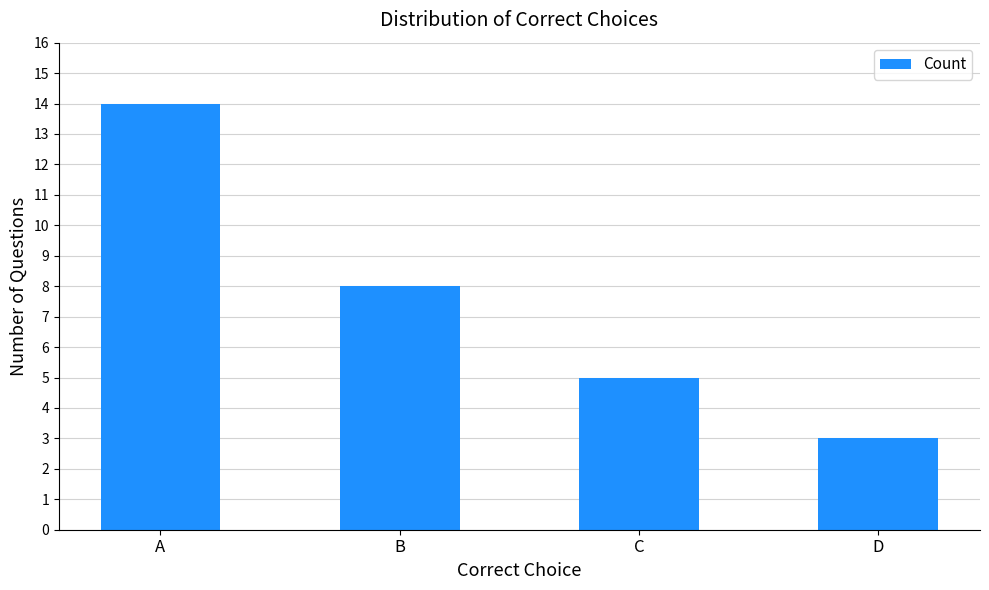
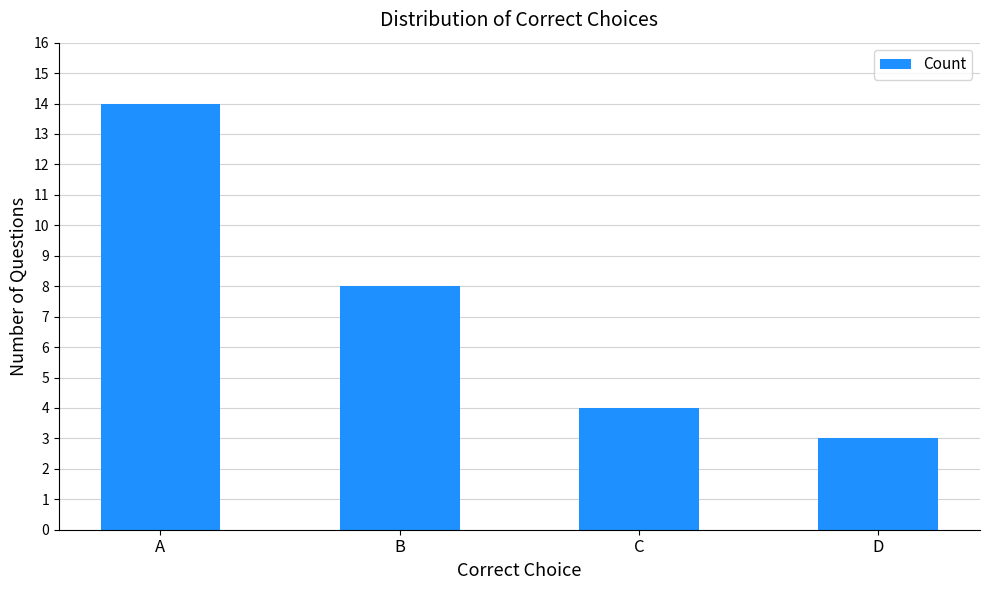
C: 5 -> 4
